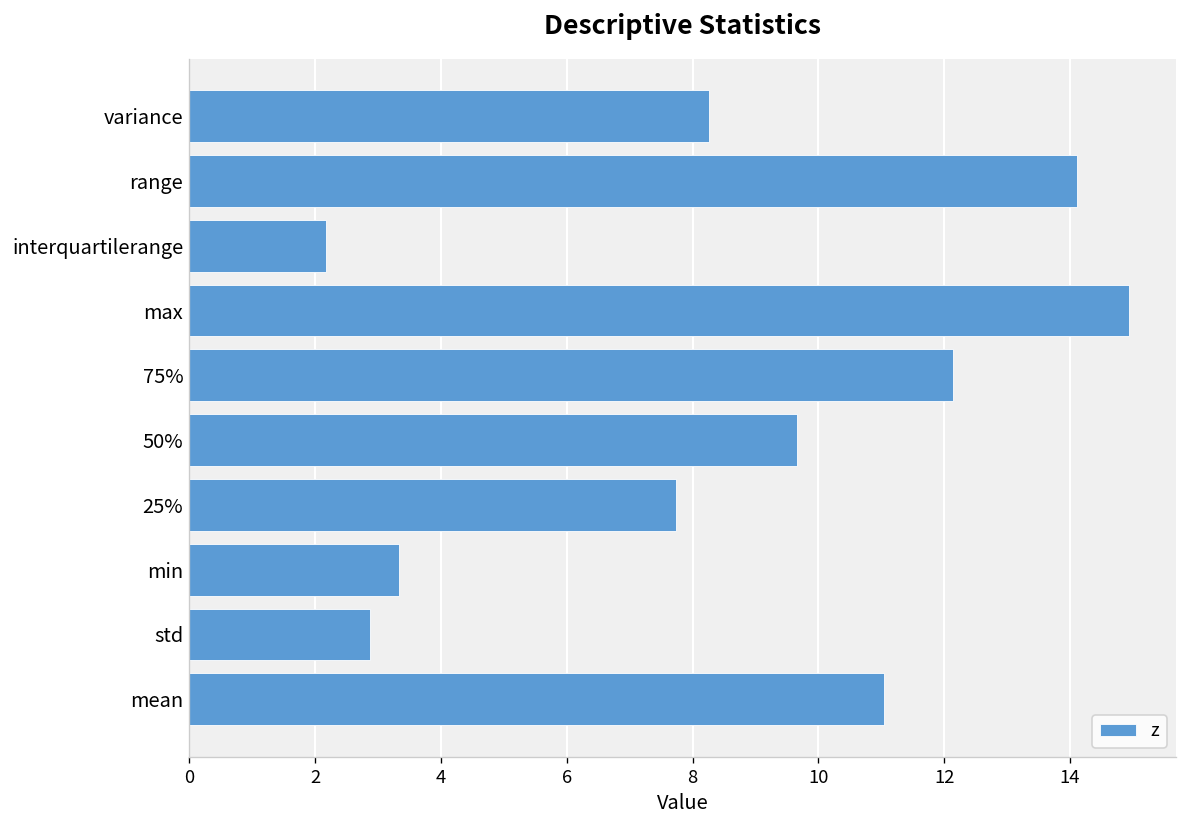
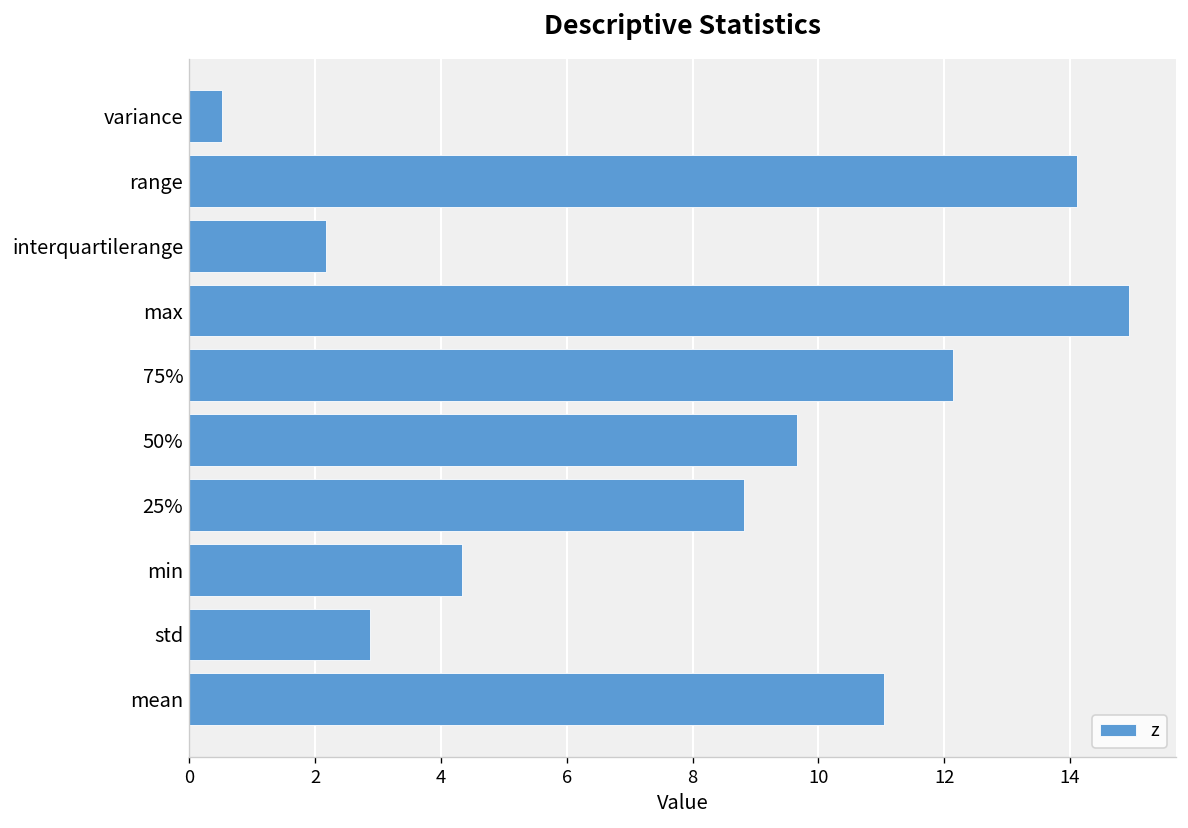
variance: 8.3 -> 0.5
25%: 7.7 -> 8.8
min: 3.3 -> 4.3
